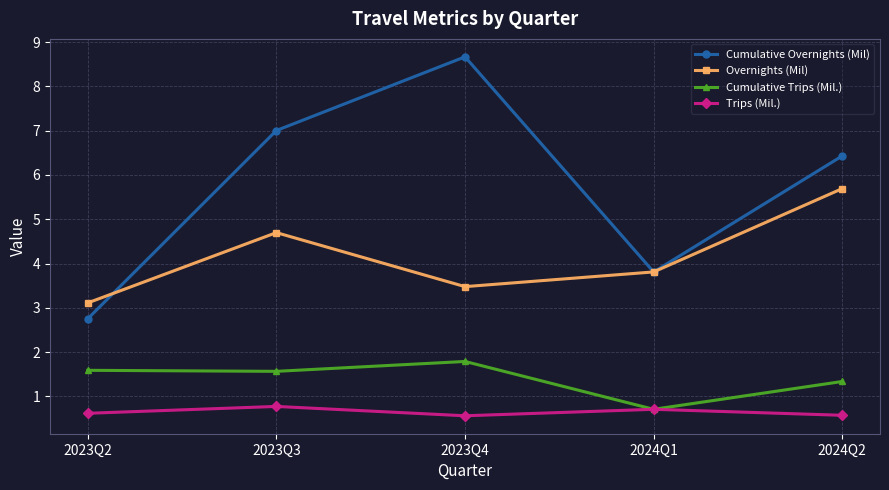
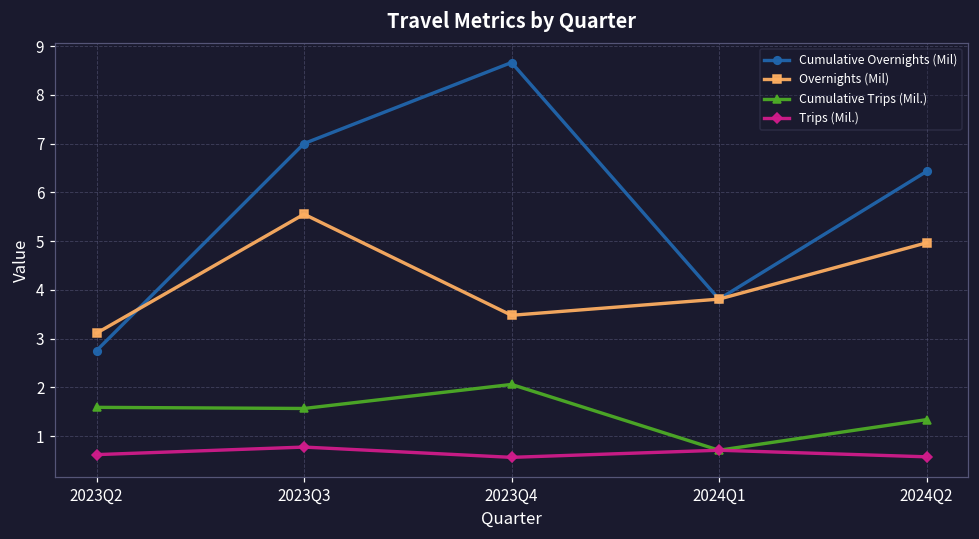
Overnights (Mil), 2023Q3: 4.7 -> 5.6
Cumulative Trips (Mil.), 2023Q4: 1.8 -> 2.1
Overnights (Mil), 2024Q2: 5.7 -> 5.0
